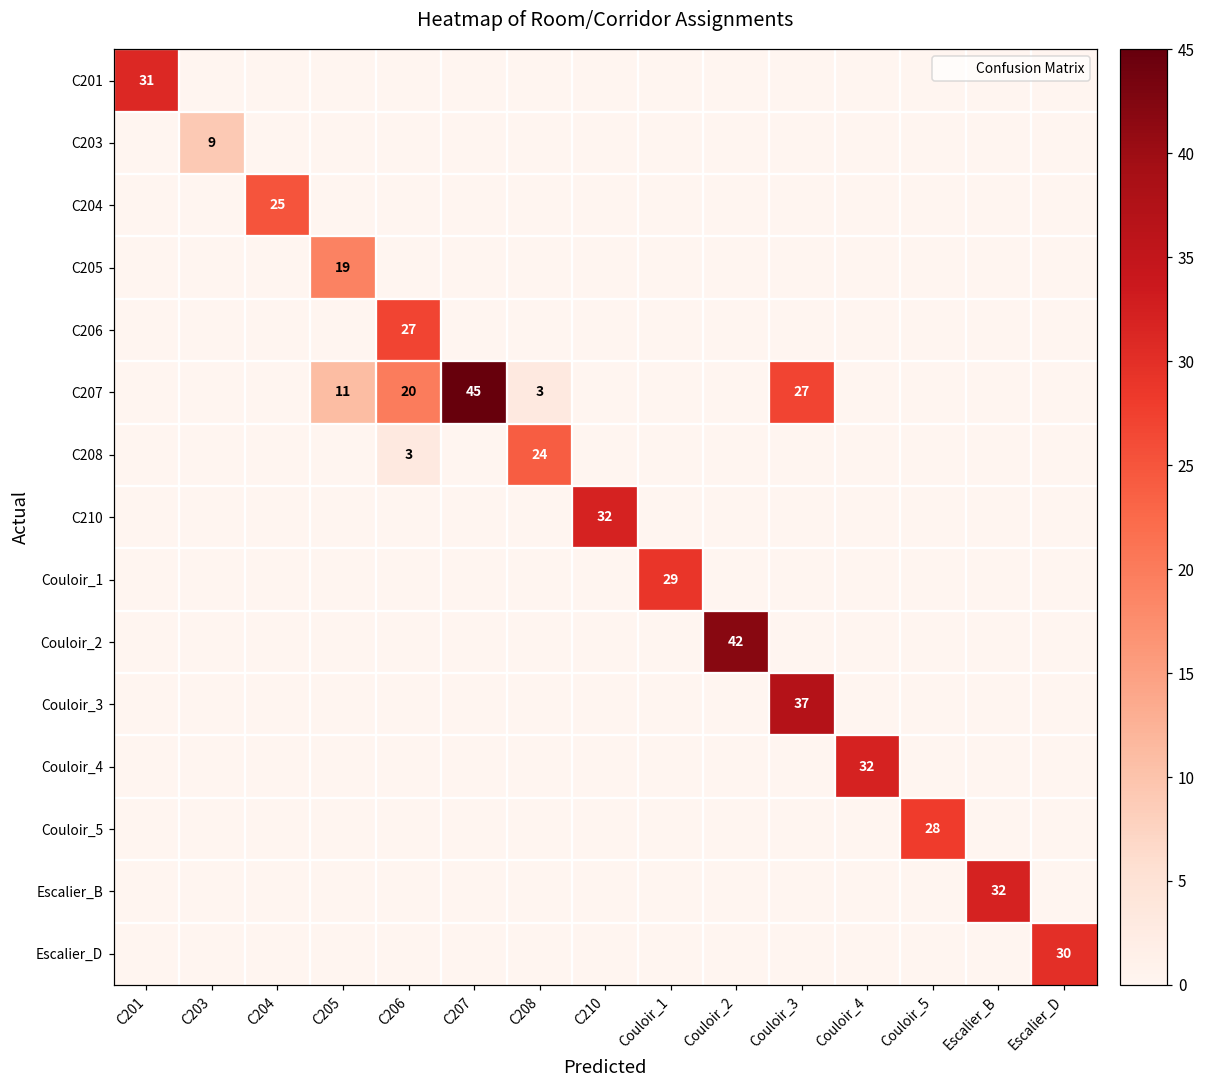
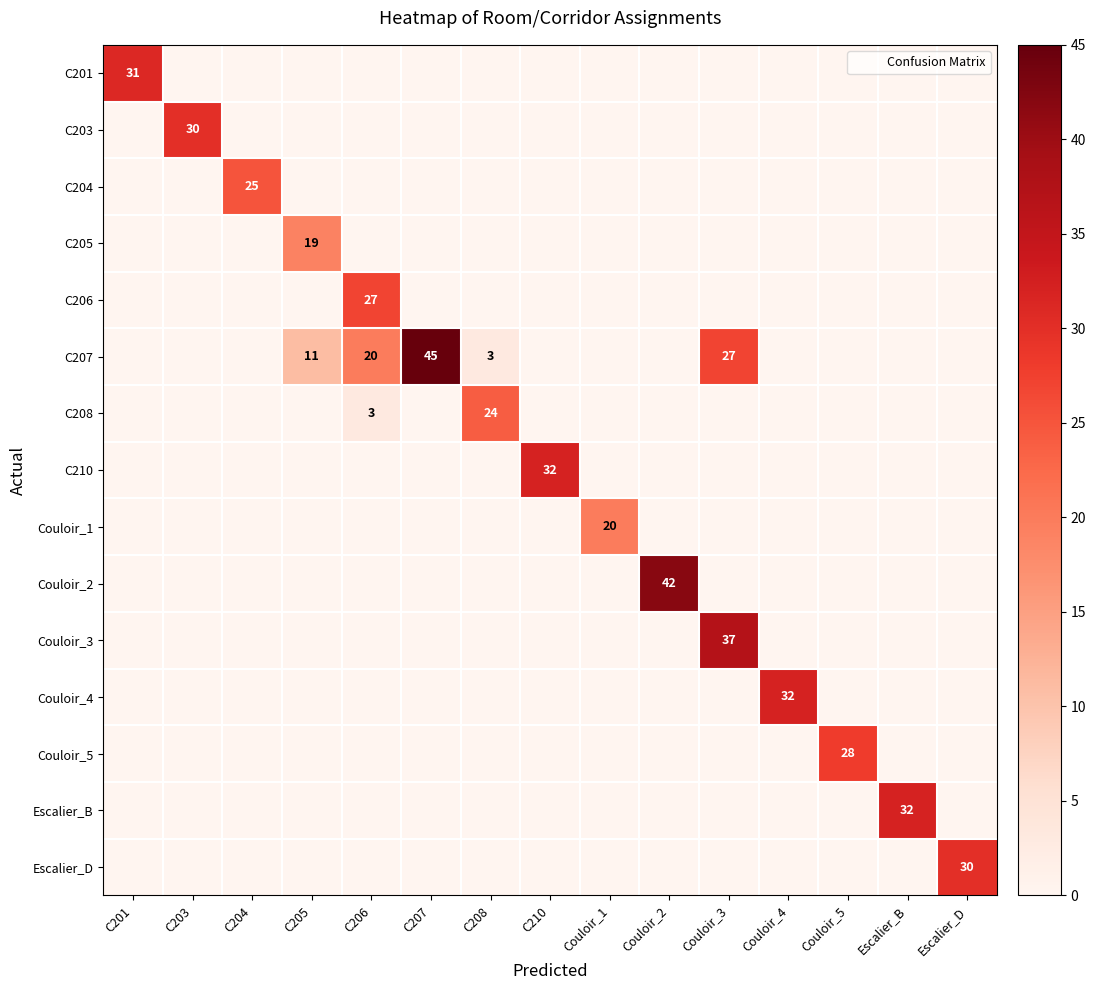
C203, C203: 9 -> 30
Couloir_1, Couloir_1: 29 -> 20
